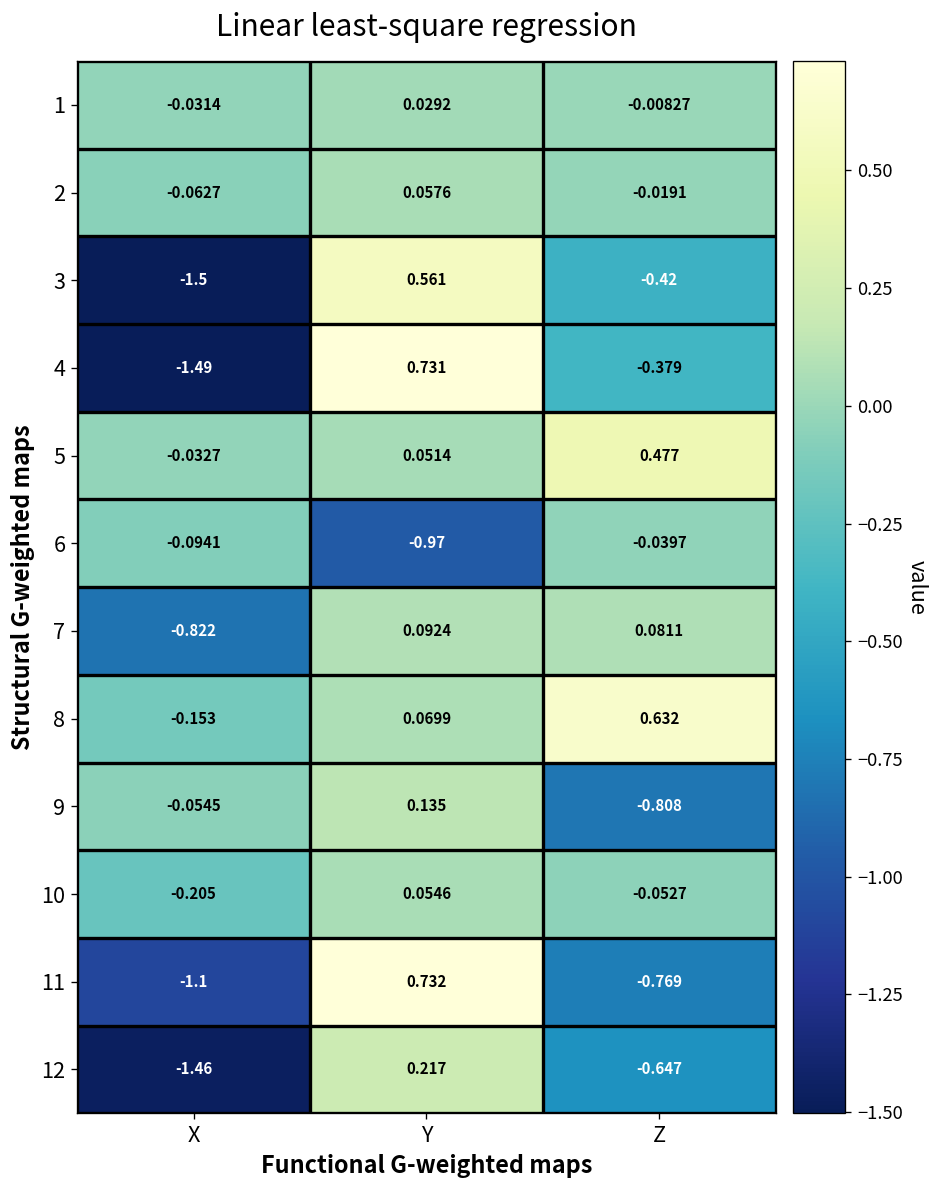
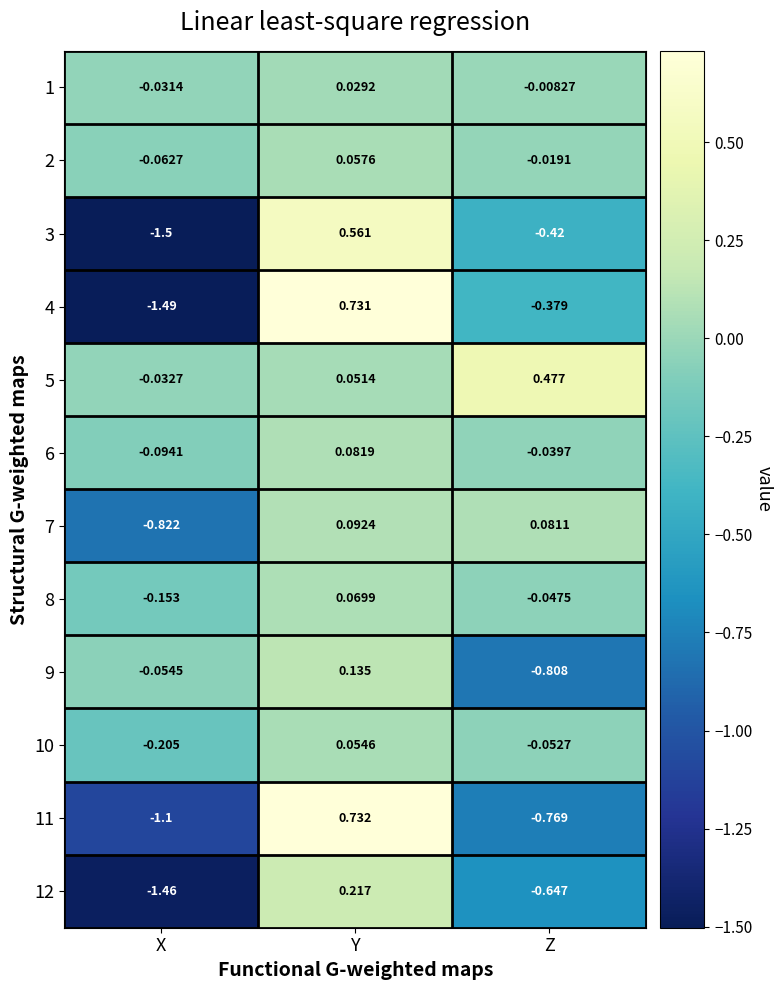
6, Y: -0.97 -> 0.0819
8, Z: 0.632 -> -0.0475
